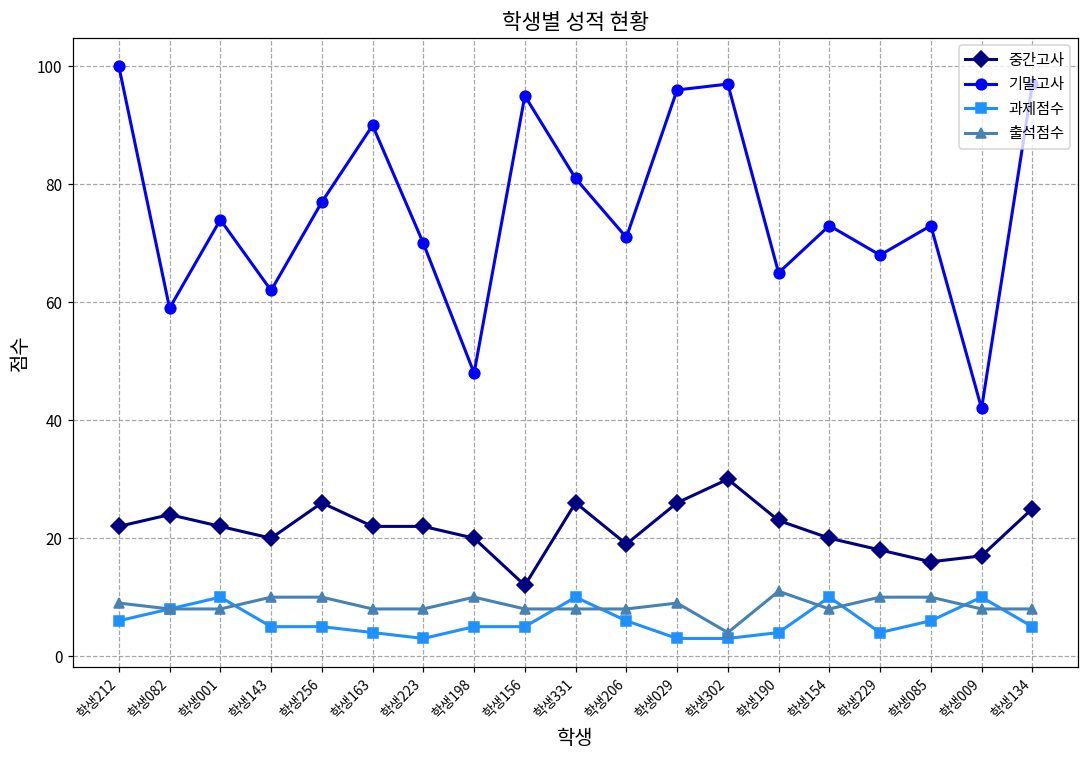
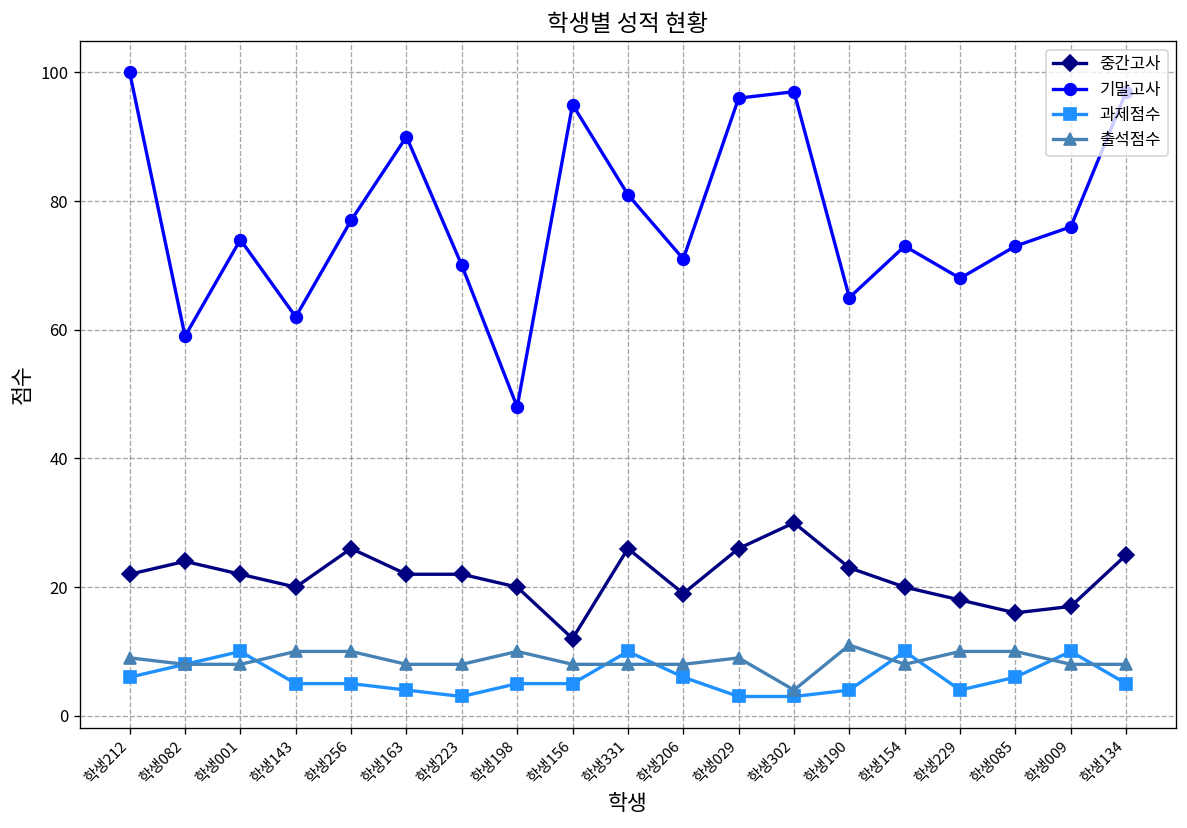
기말고사, 학생009: 42 -> 76
